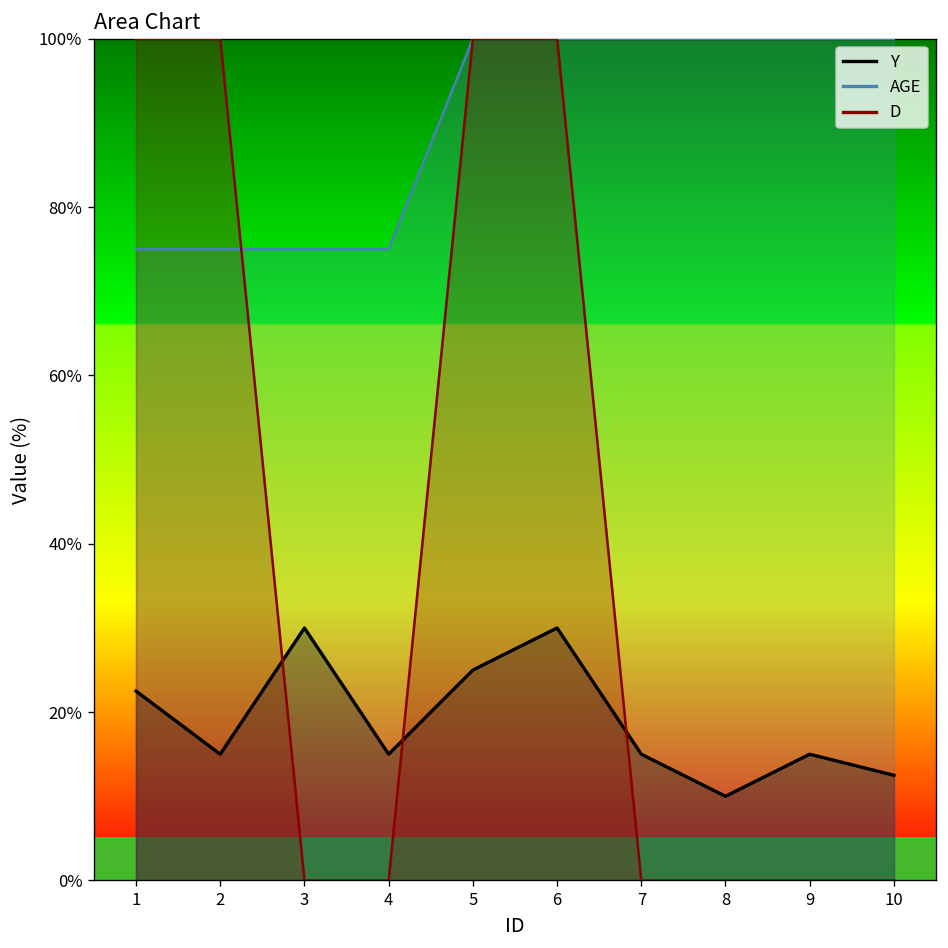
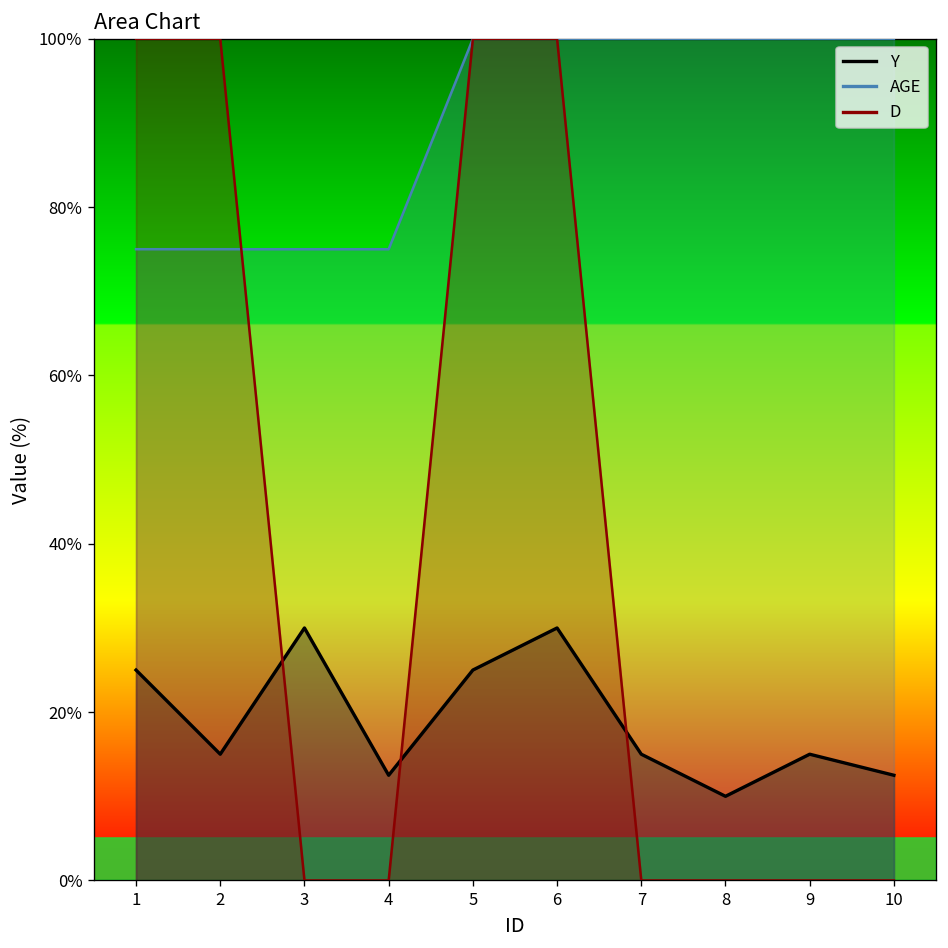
Y, 1: 23% -> 25%
Y, 4: 15% -> 13%
